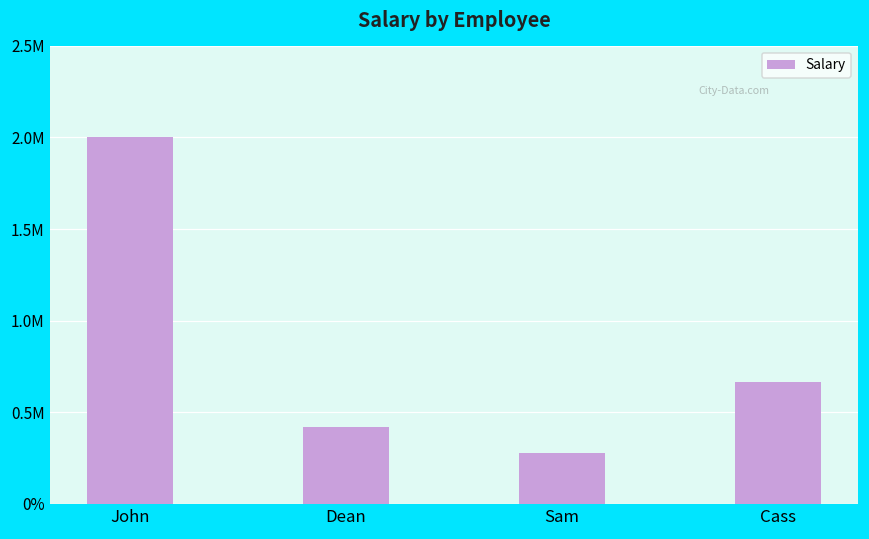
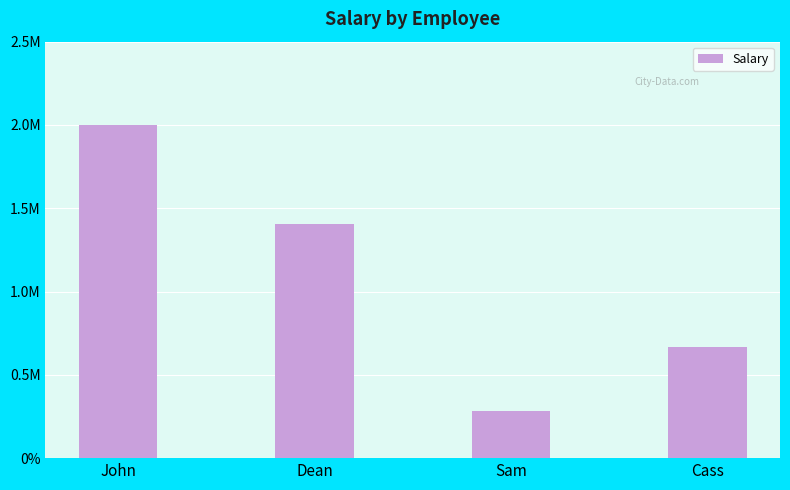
Dean: 420000 -> 1410000
